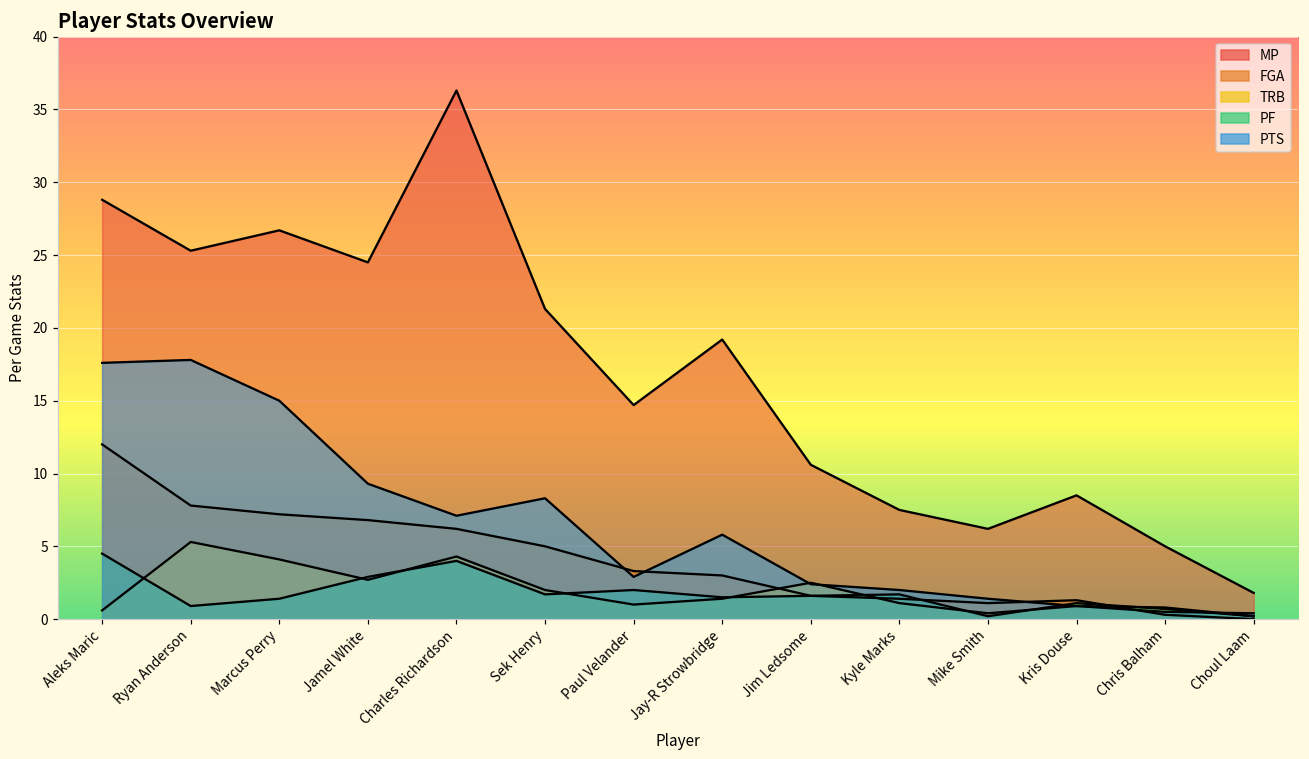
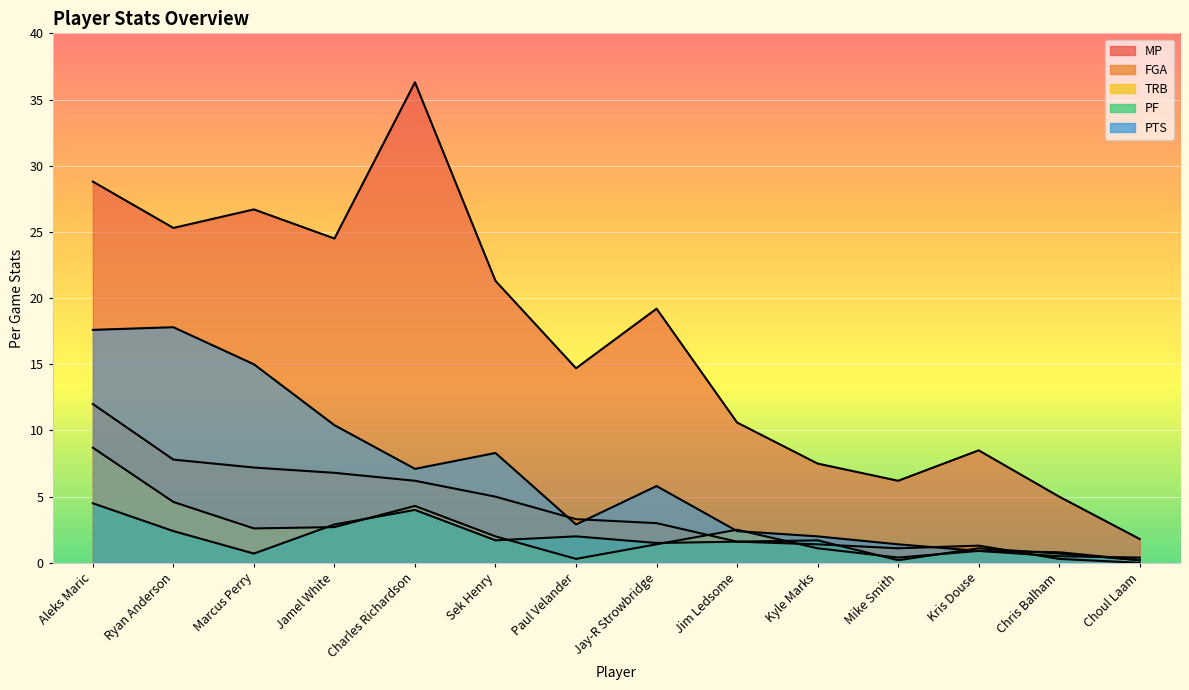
TRB, Aleks Maric: 0.6 -> 8.7
TRB, Ryan Anderson: 5.3 -> 4.6
PF, Ryan Anderson: 0.9 -> 2.4
TRB, Marcus Perry: 4.1 -> 2.6
PF, Marcus Perry: 1.4 -> 0.7
PTS, Jamel White: 9.3 -> 10.4
TRB, Paul Velander: 1.0 -> 0.3
